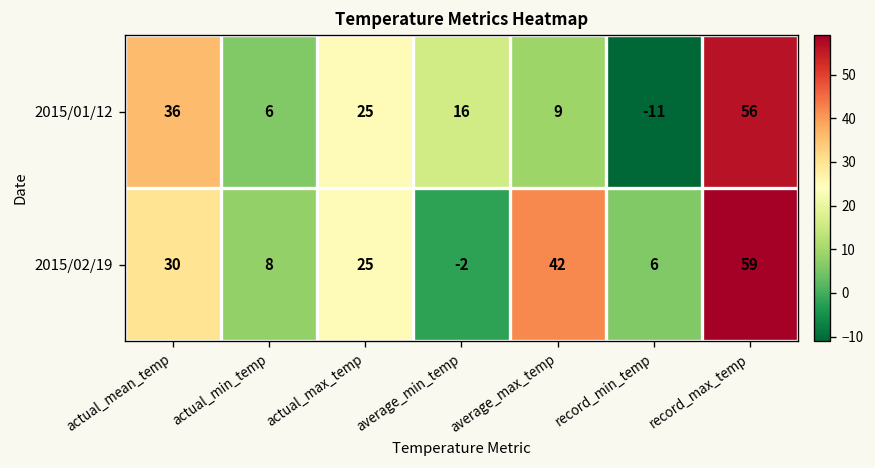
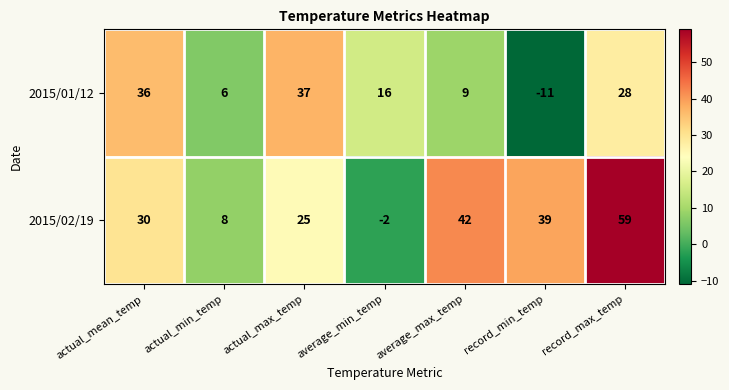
2015/01/12, actual_max_temp: 25 -> 37
2015/01/12, record_max_temp: 56 -> 28
2015/02/19, record_min_temp: 6 -> 39
